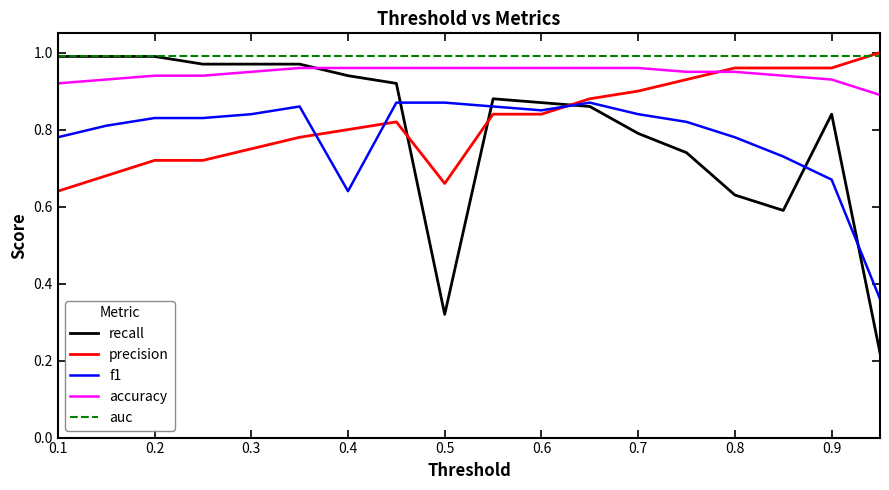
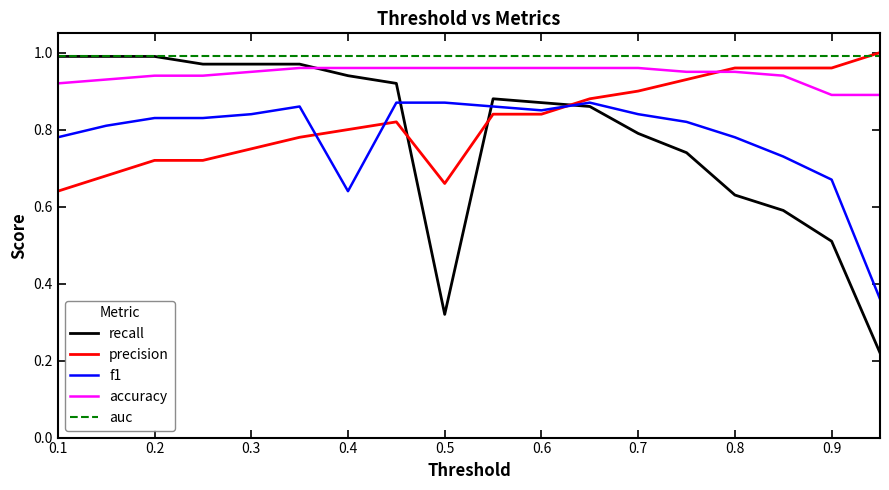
recall, 0.9: 0.84 -> 0.51
accuracy, 0.9: 0.93 -> 0.89
